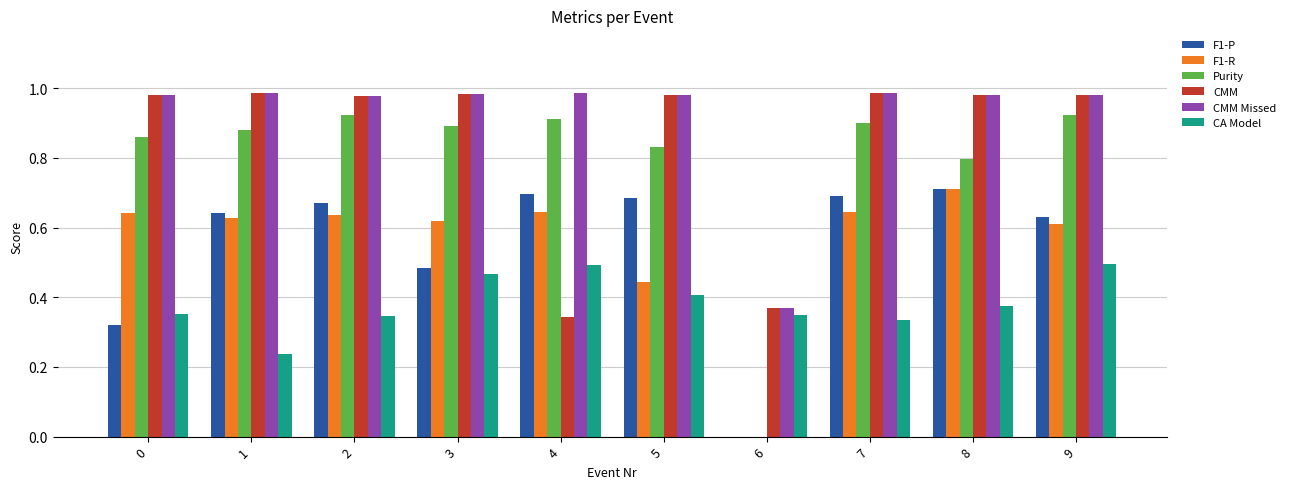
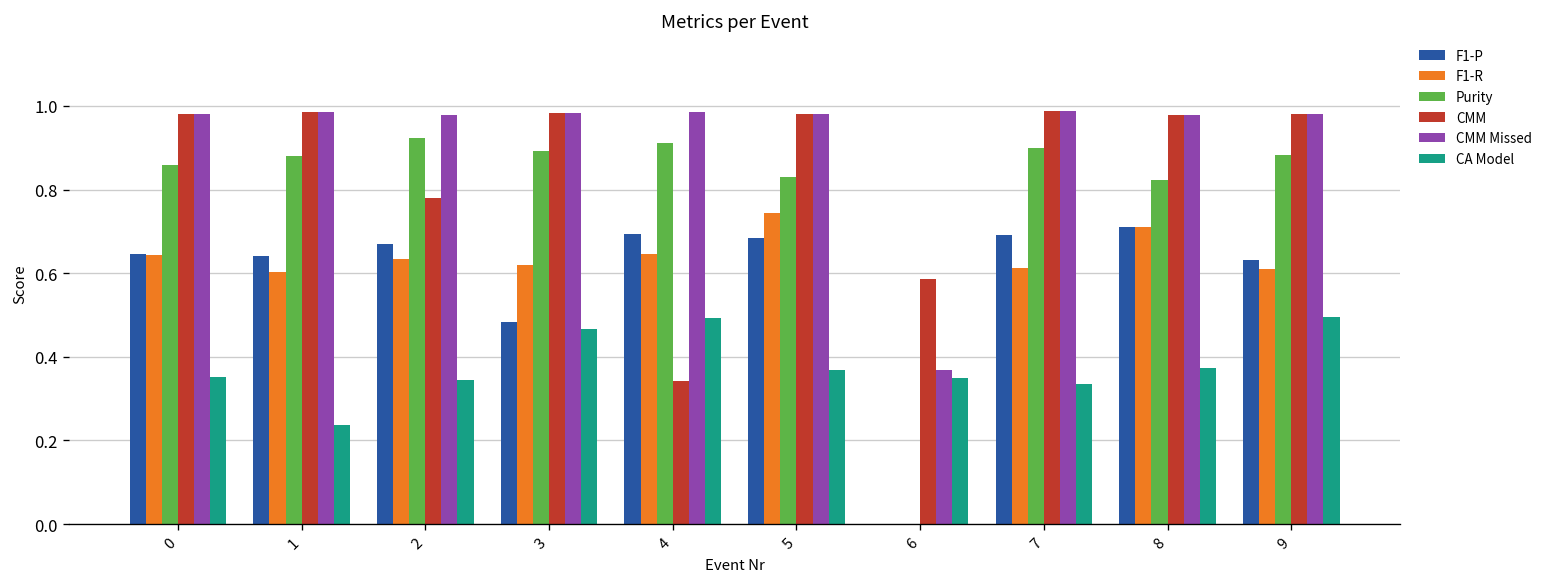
F1-P, 0: 0.32 -> 0.65
F1-R, 1: 0.63 -> 0.60
CMM, 2: 0.98 -> 0.78
F1-R, 5: 0.44 -> 0.74
CA Model, 5: 0.41 -> 0.37
CMM, 6: 0.37 -> 0.59
F1-R, 7: 0.65 -> 0.61
Purity, 8: 0.80 -> 0.82
Purity, 9: 0.92 -> 0.88
